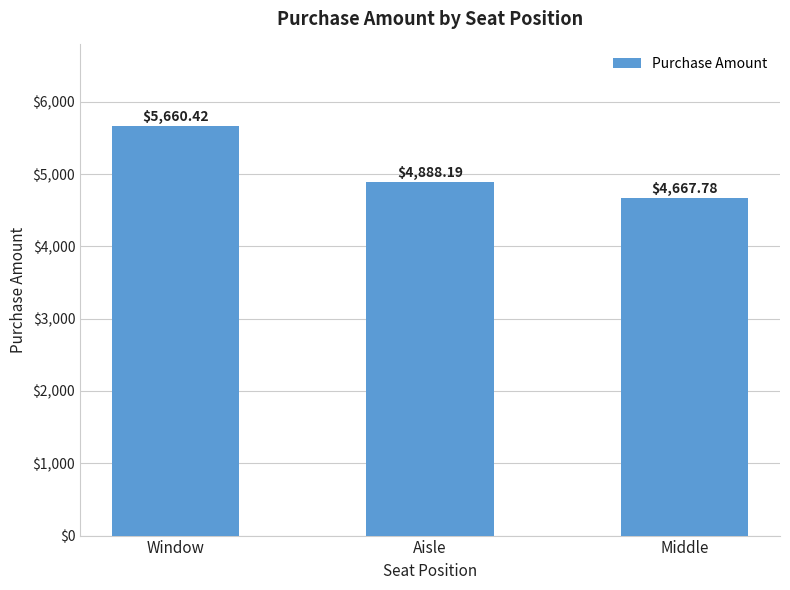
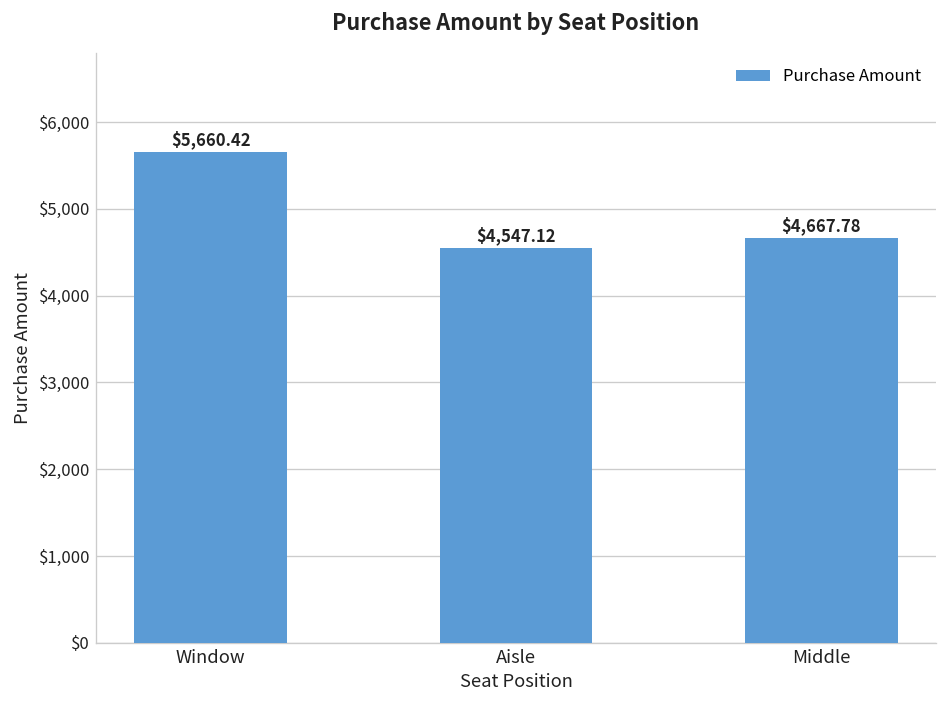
Aisle: $4,888.19 -> $4,547.12
